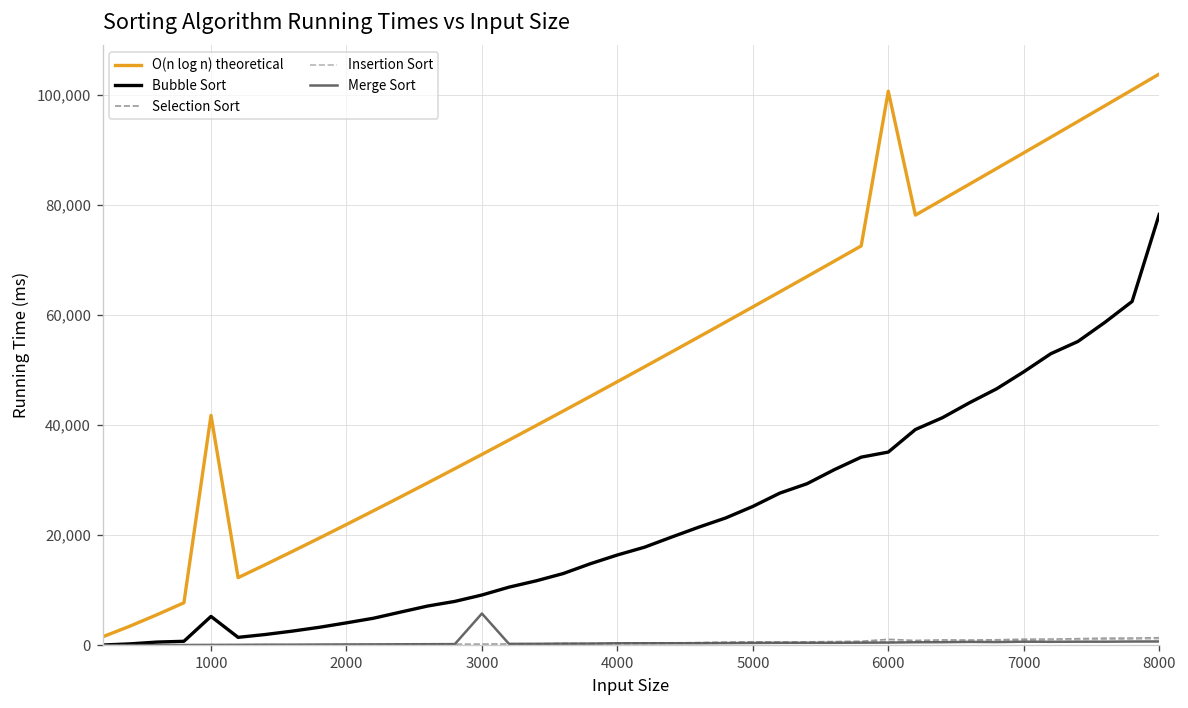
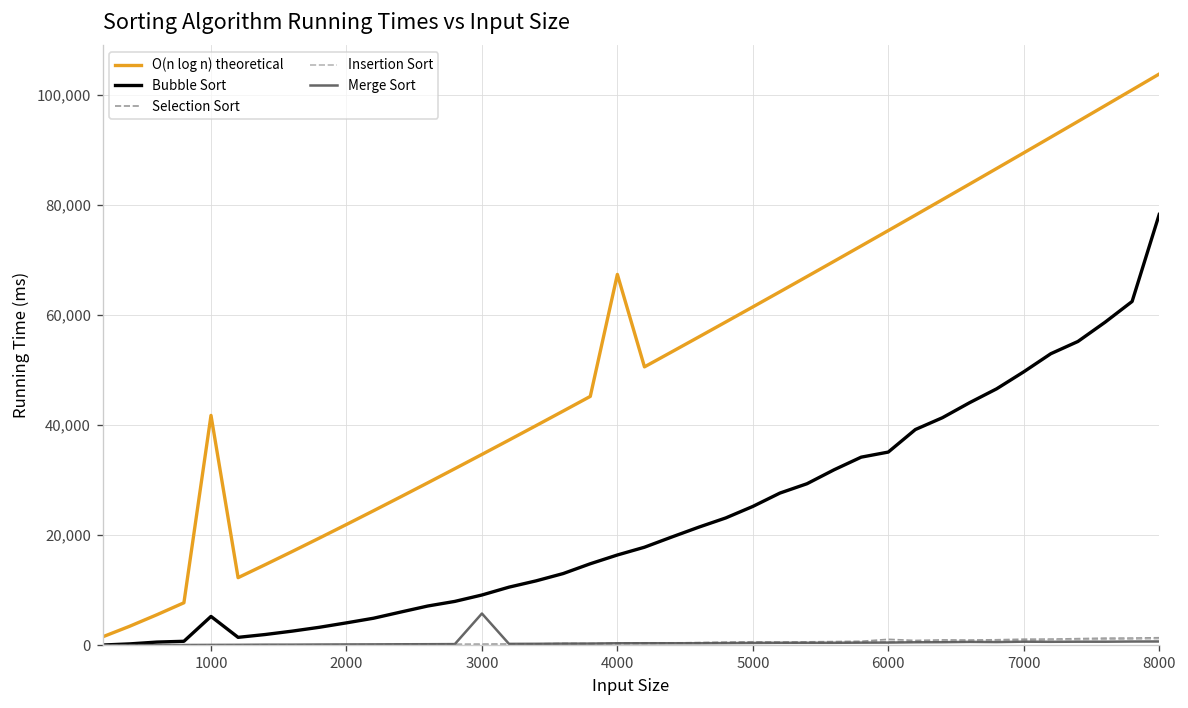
O(n log n) theoretical, 4000: 48,000 -> 67,000
O(n log n) theoretical, 6000: 101,000 -> 75,000
